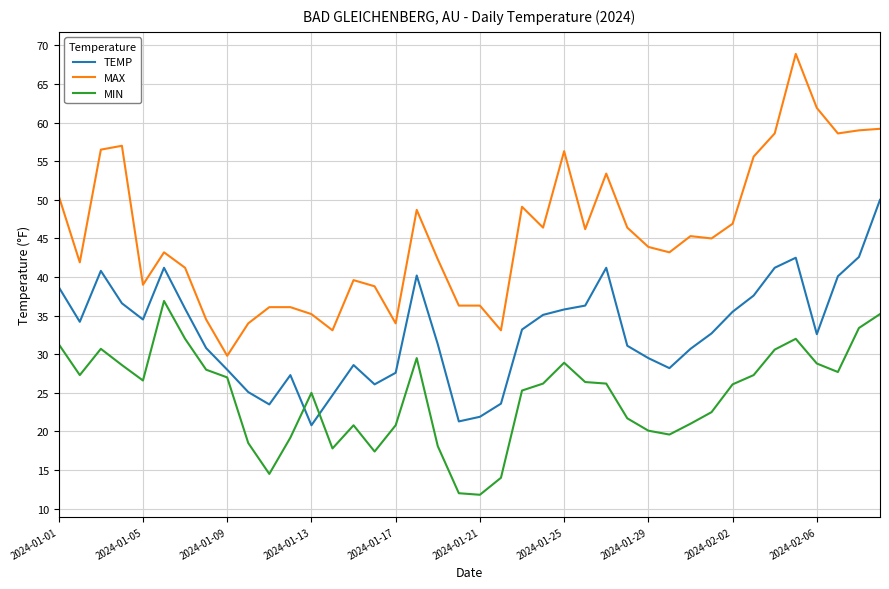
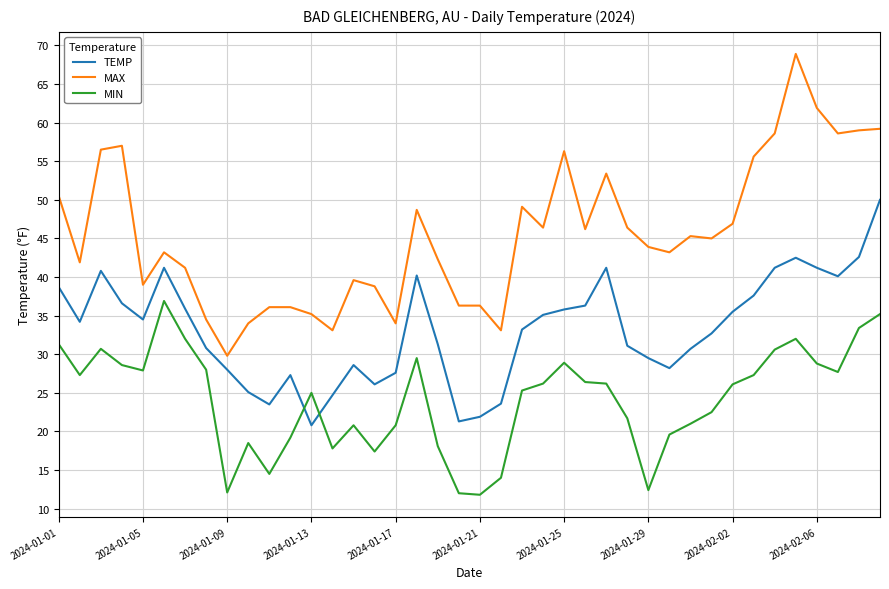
MIN, 2024-01-05: 27 -> 28
MIN, 2024-01-09: 27 -> 12
MIN, 2024-01-29: 20 -> 12
TEMP, 2024-02-06: 33 -> 41
